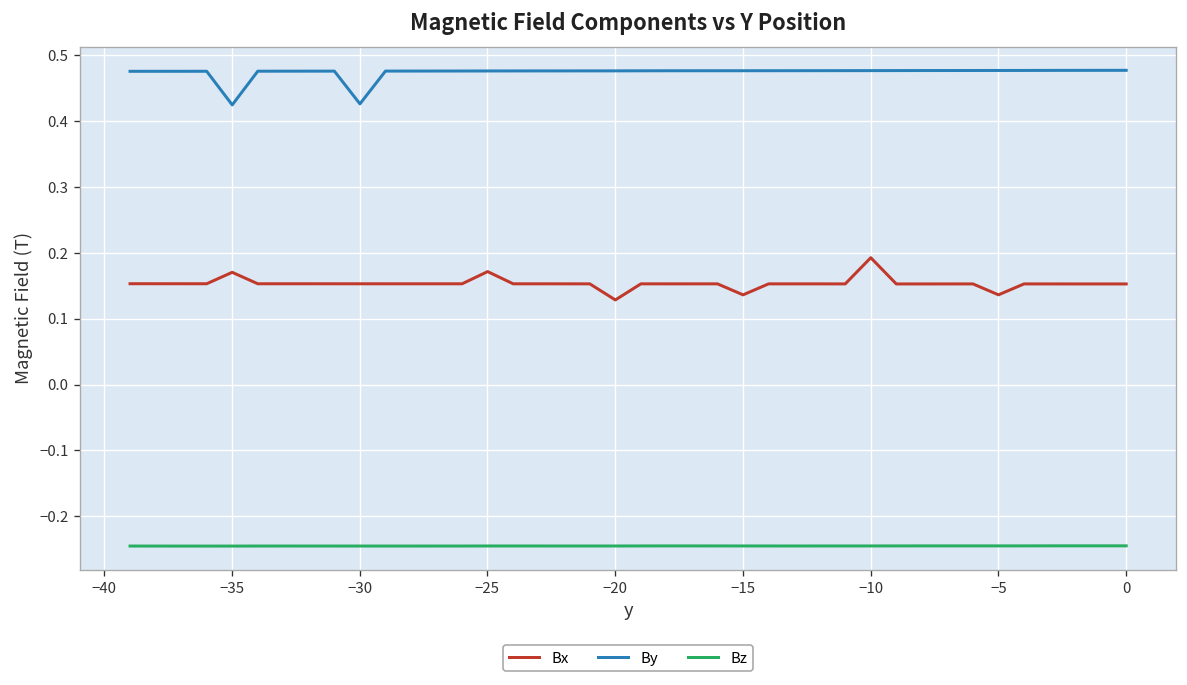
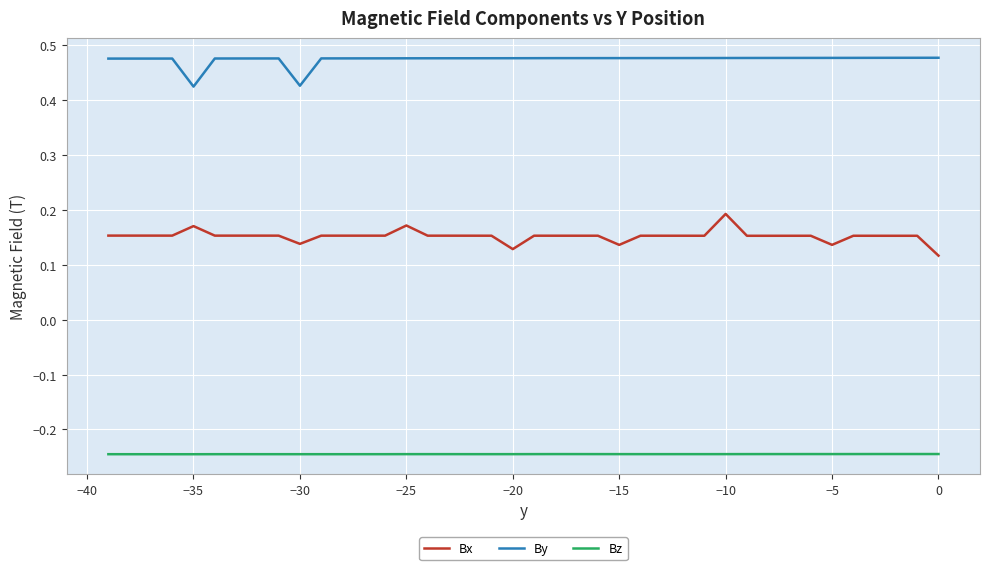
Bx, −30: 0.15 -> 0.14
Bx, 0: 0.15 -> 0.12
